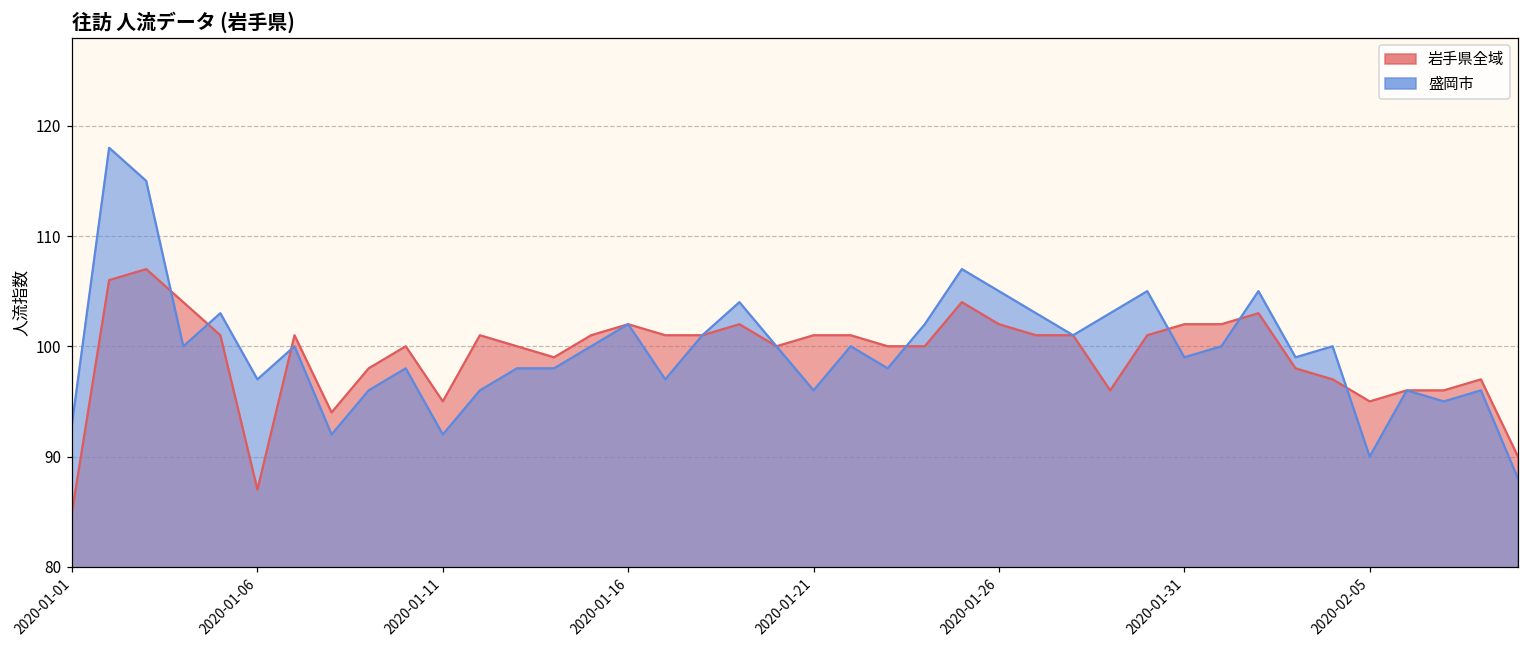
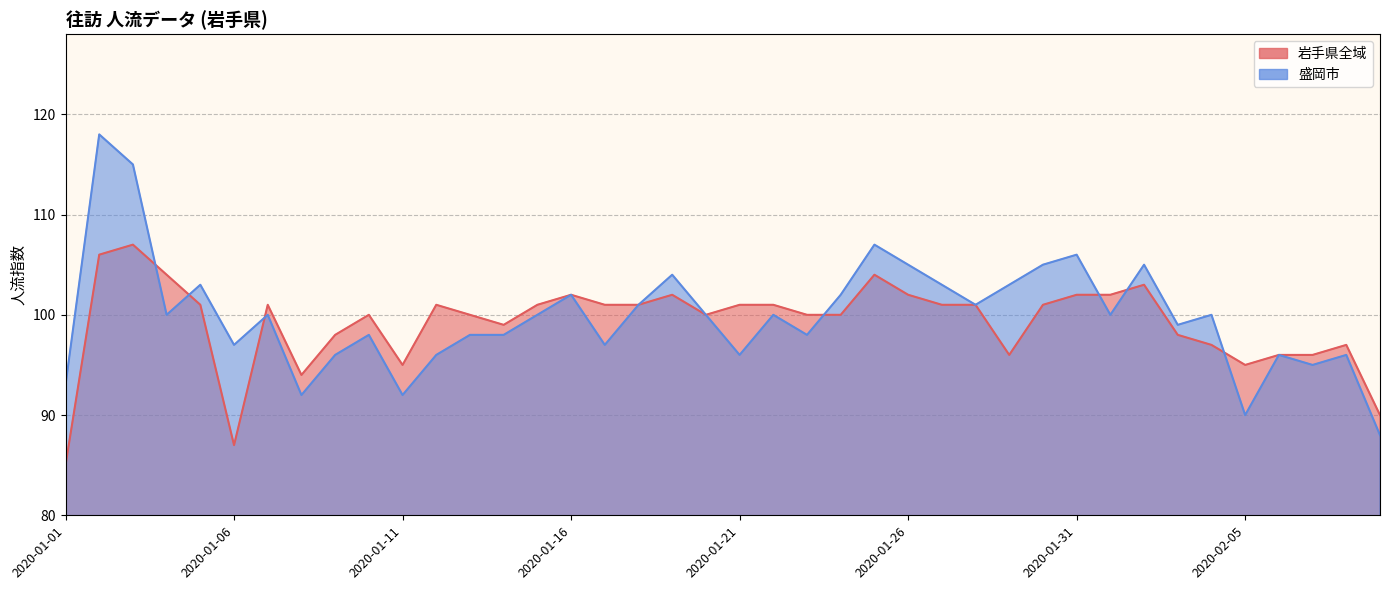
盛岡市, 2020-01-31: 99 -> 106
